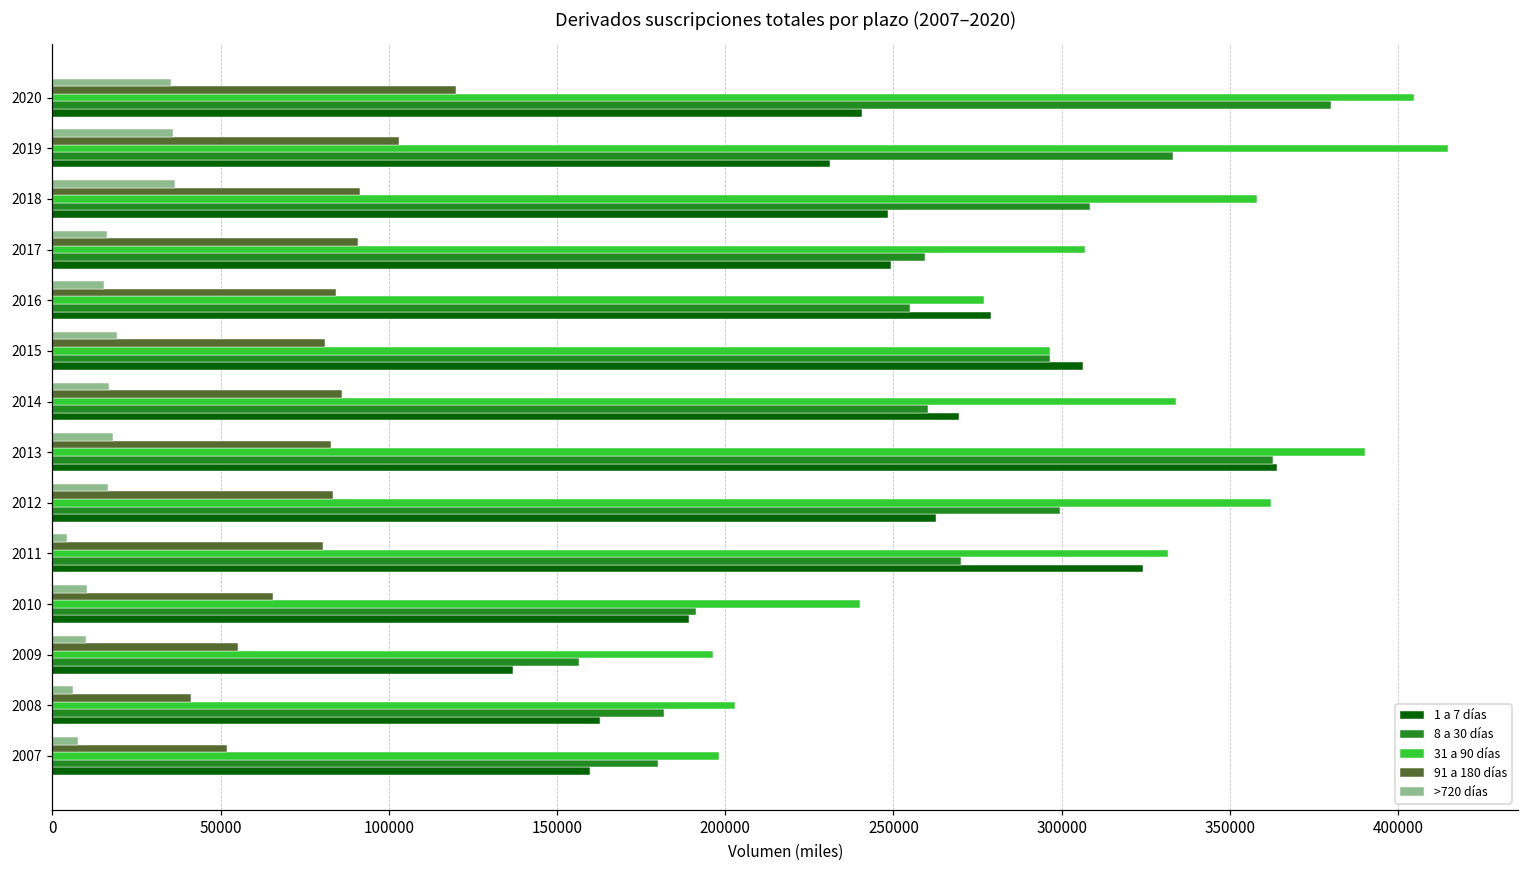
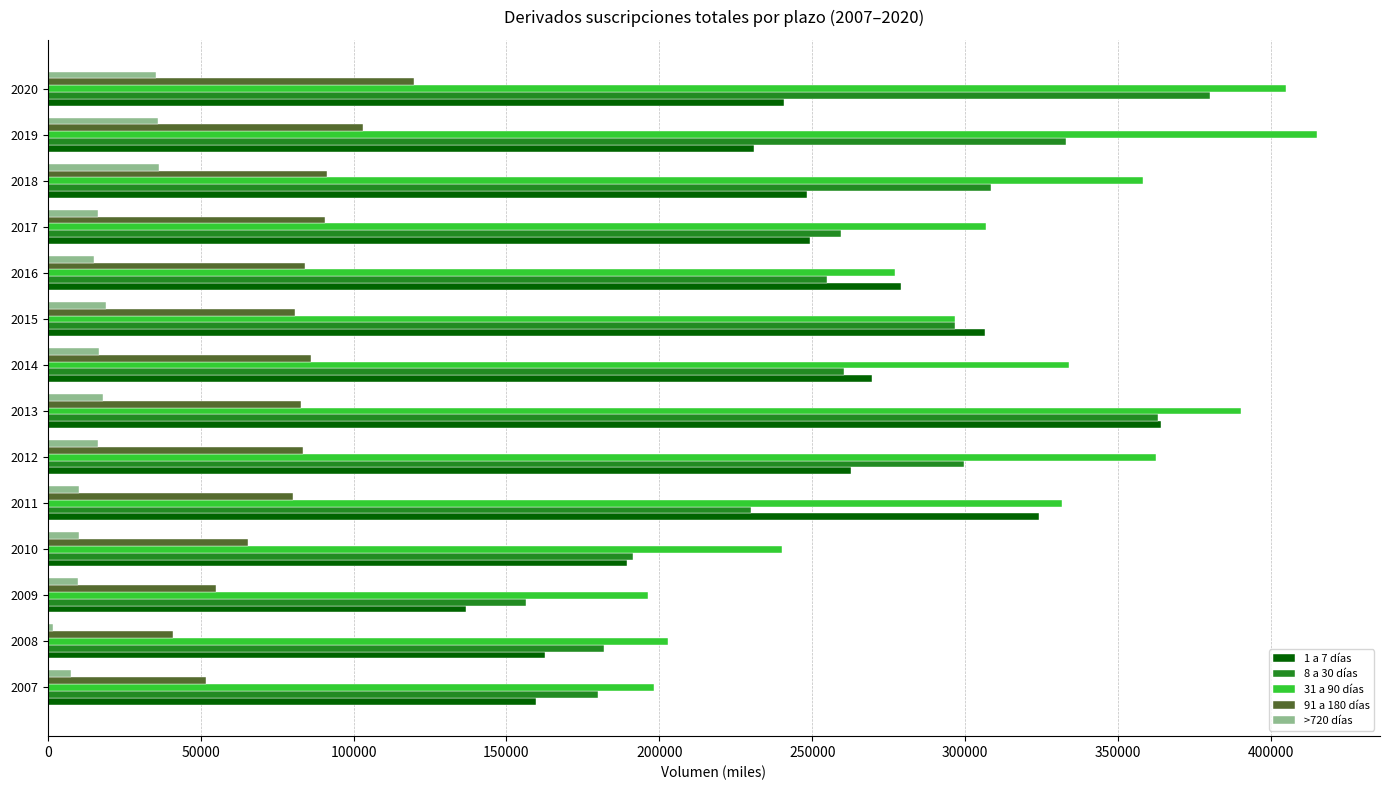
>720 días, 2011: 4000 -> 10000
8 a 30 días, 2011: 270000 -> 230000
>720 días, 2008: 6000 -> 2000
